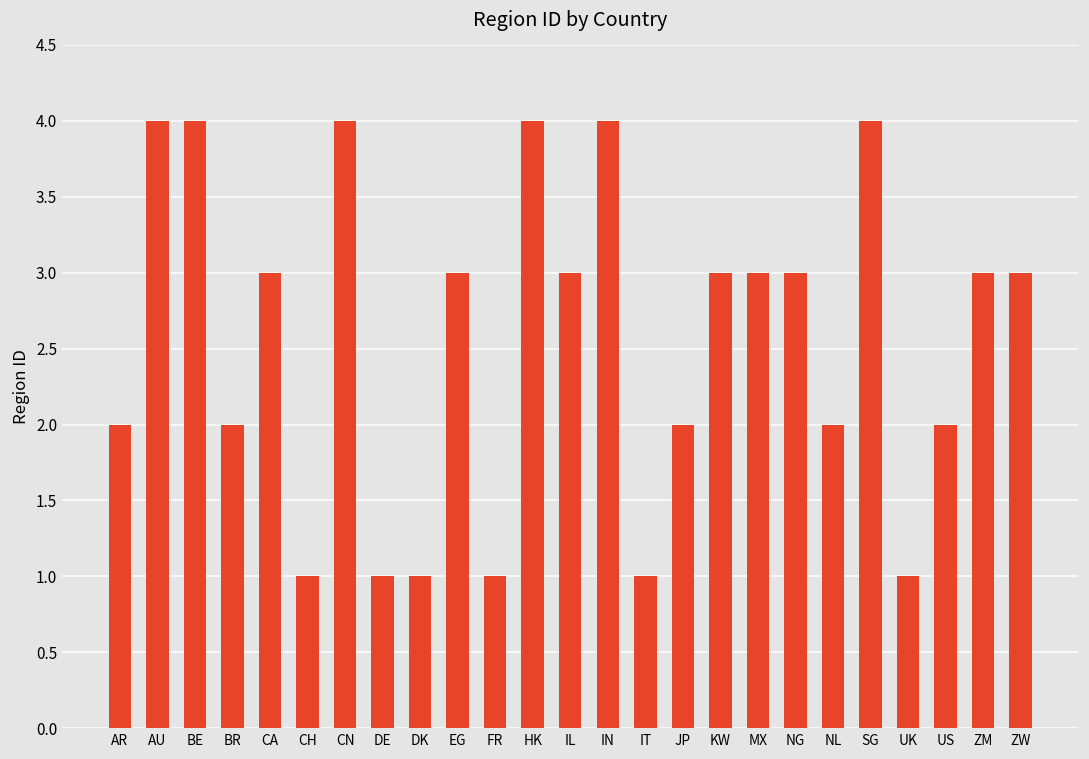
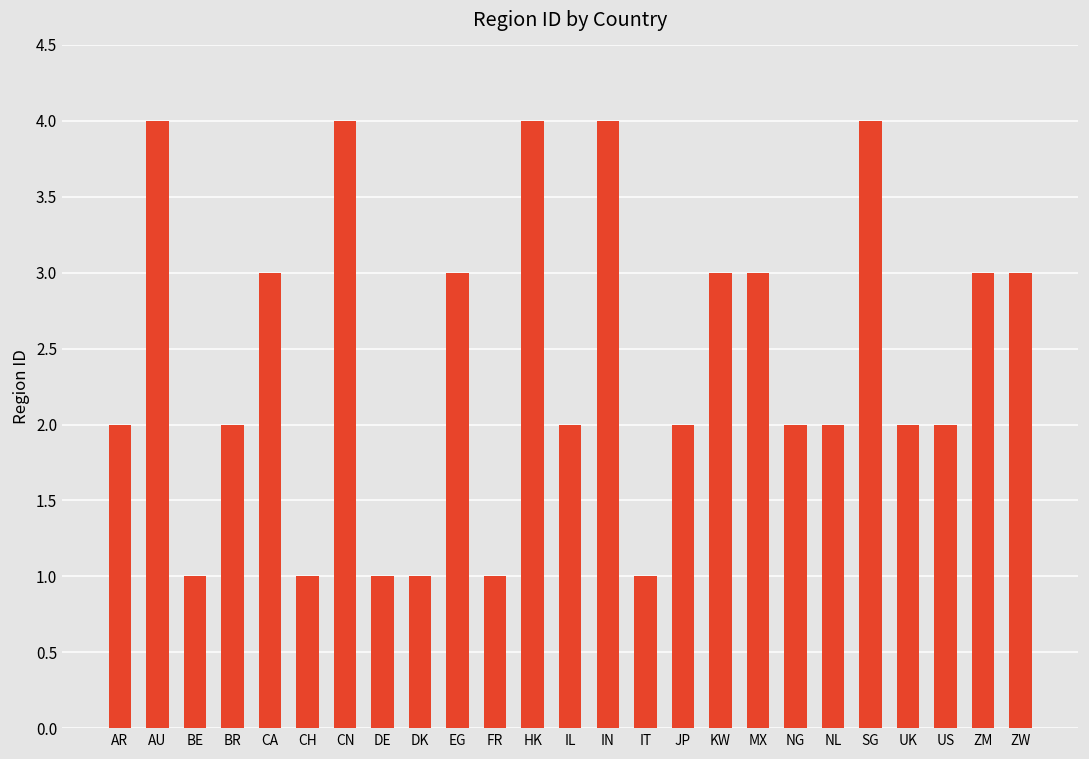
BE: 4 -> 1
IL: 3 -> 2
NG: 3 -> 2
UK: 1 -> 2
